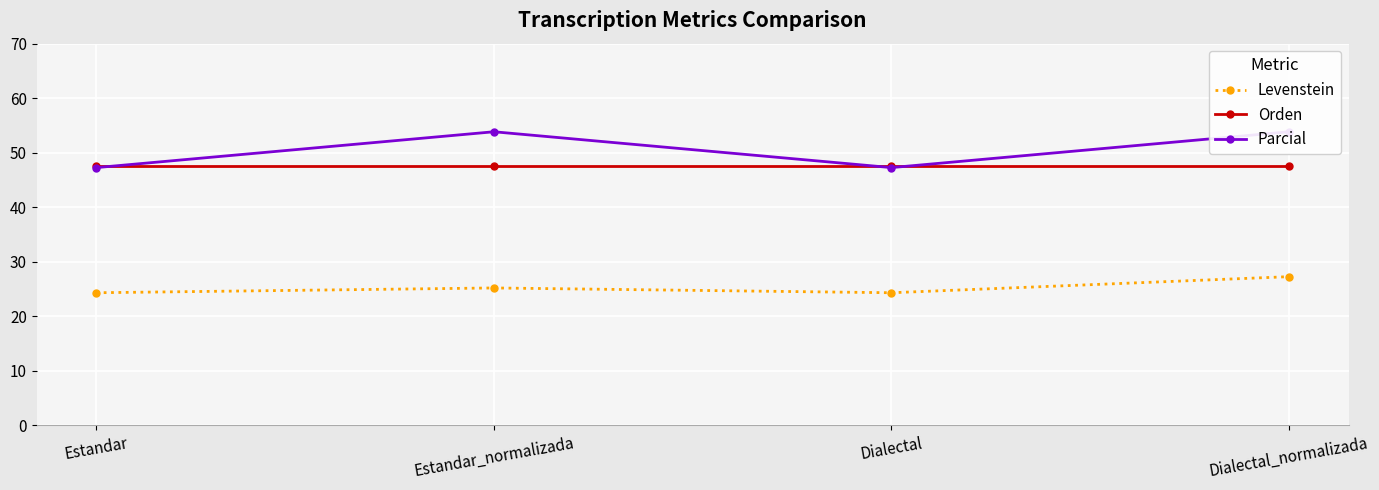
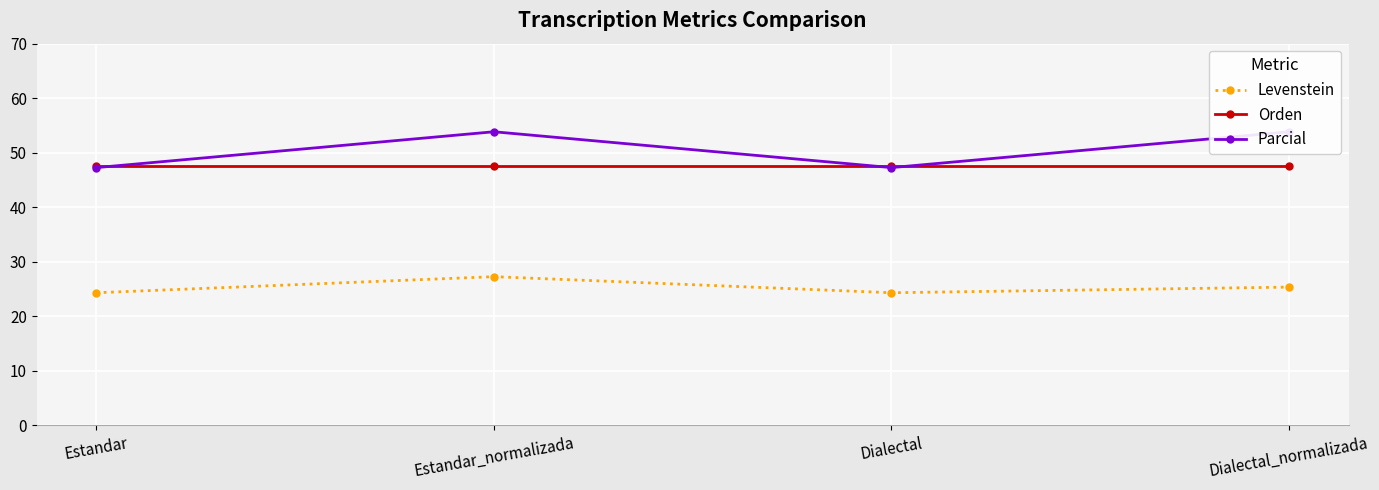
Levenstein, Estandar_normalizada: 25 -> 27
Levenstein, Dialectal_normalizada: 27 -> 25
